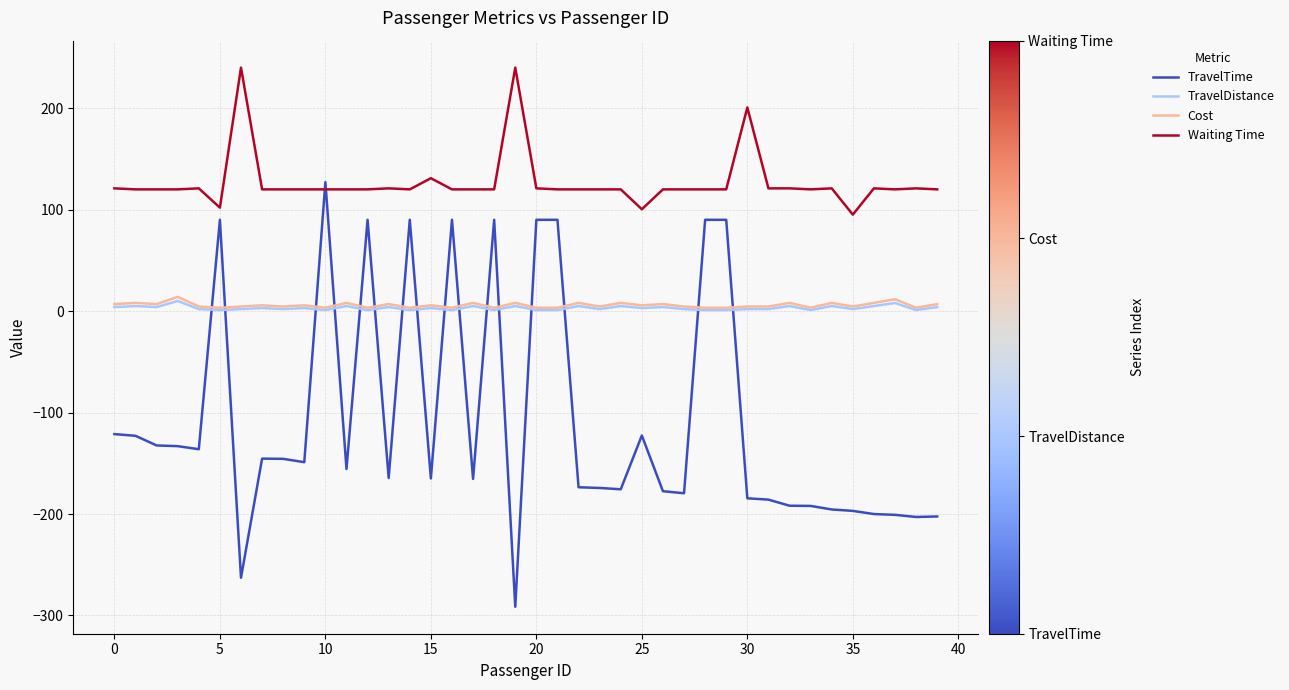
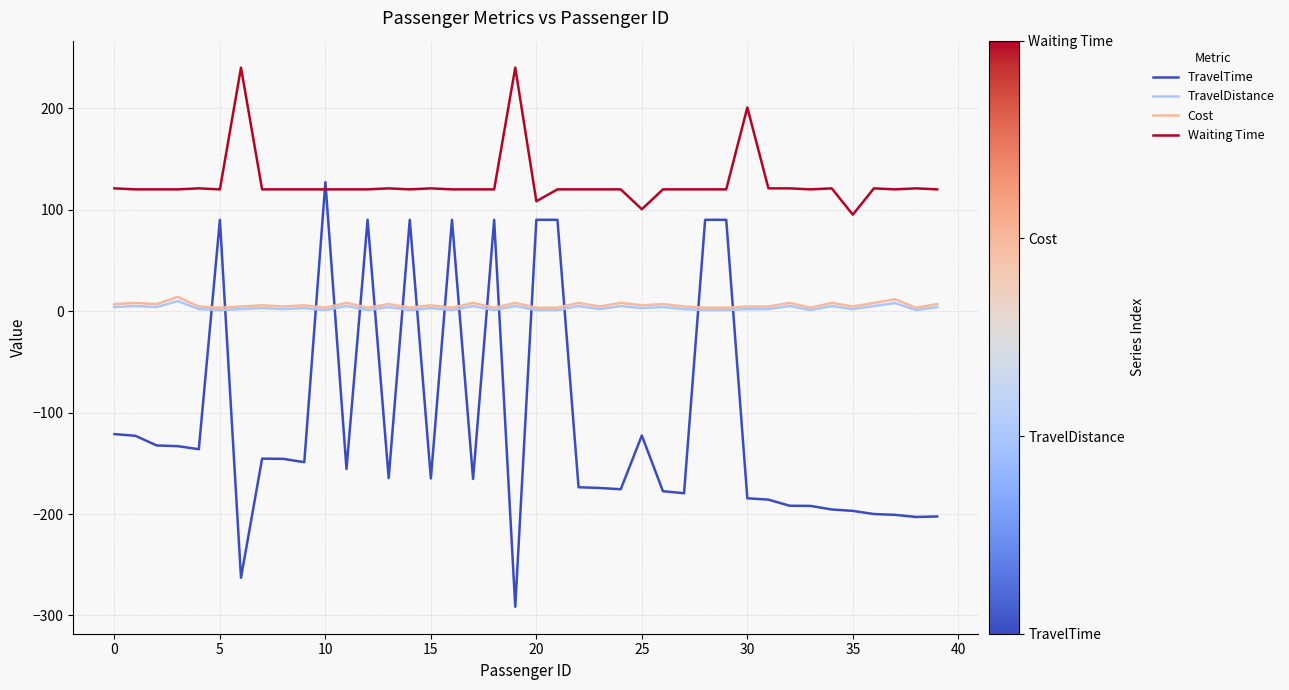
Waiting Time, 5: 102 -> 120
Waiting Time, 15: 131 -> 121
Waiting Time, 20: 121 -> 108
